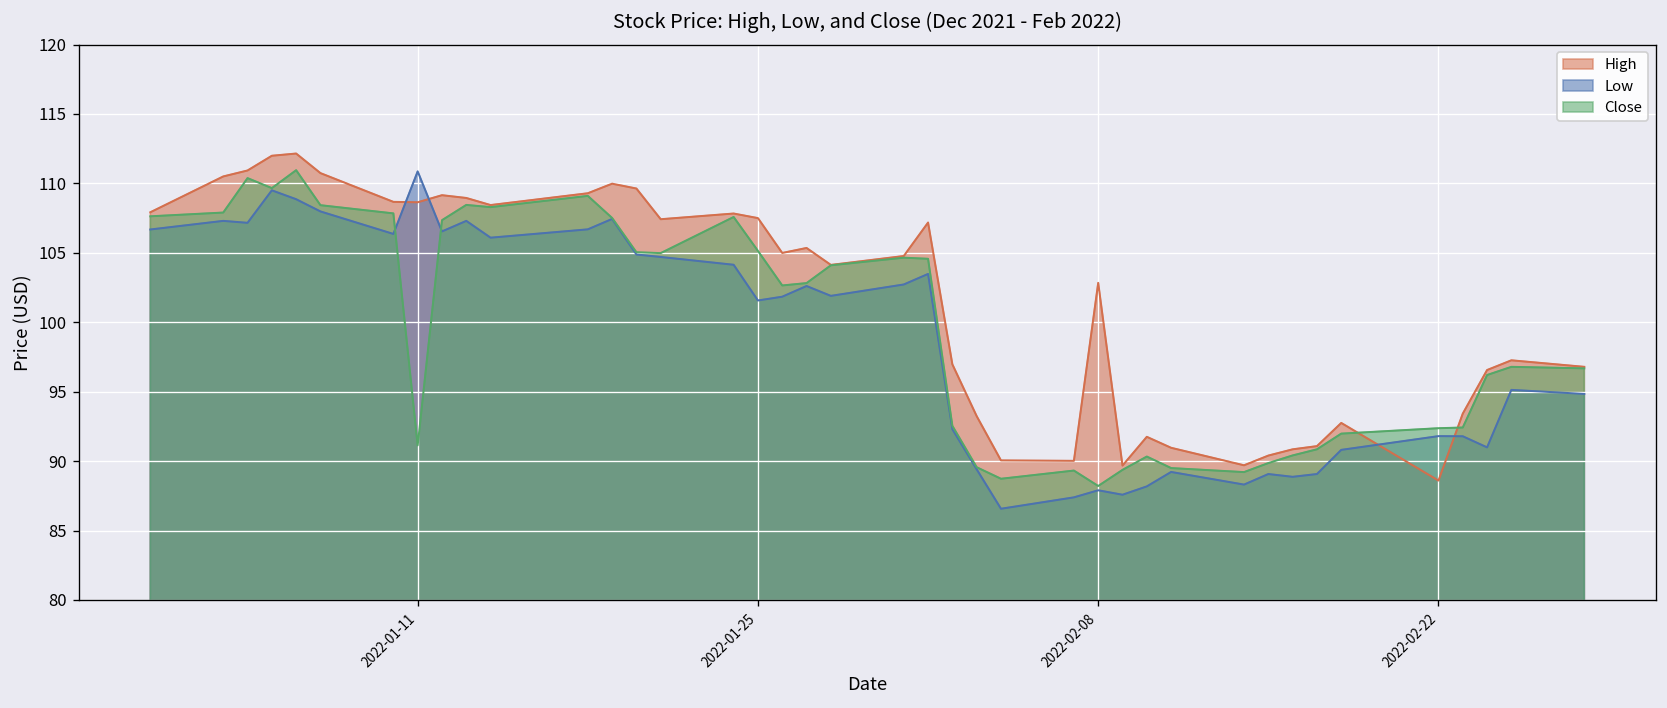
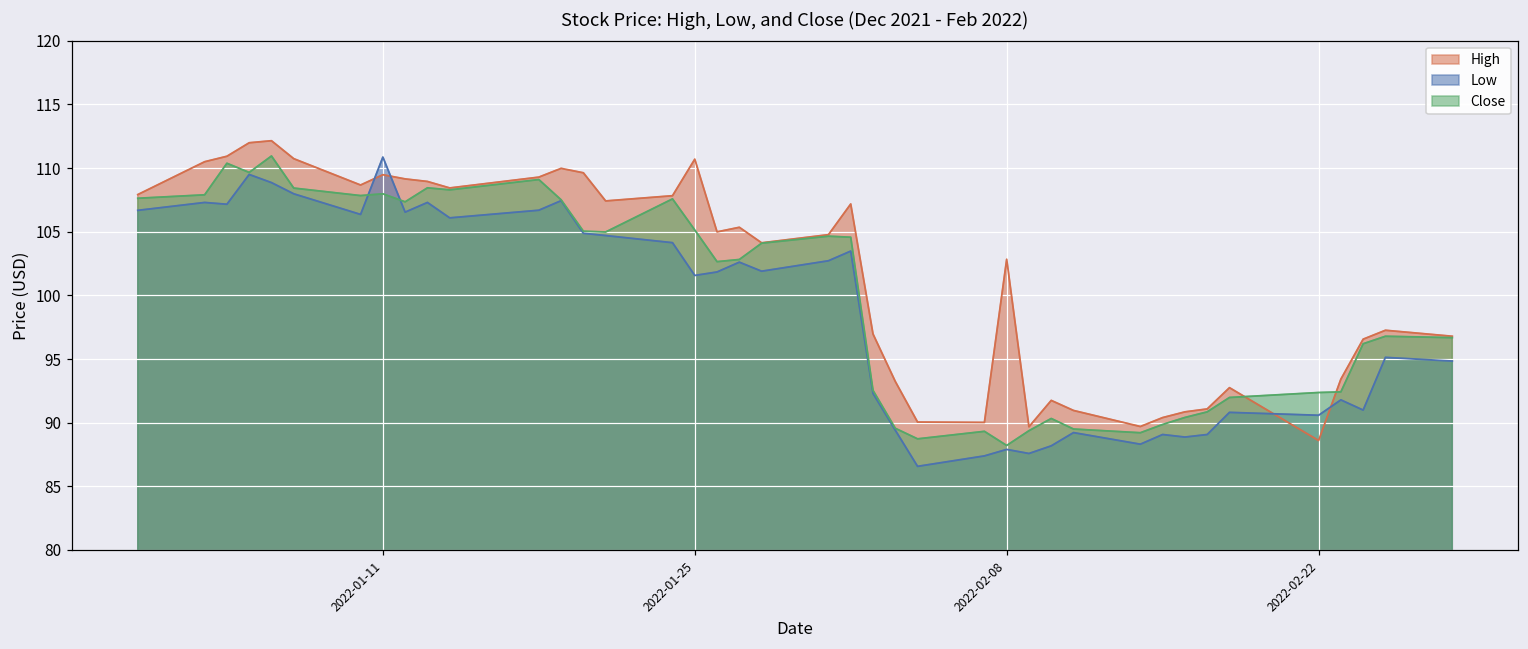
High, 2022-01-11: 108.6 -> 109.5
Close, 2022-01-11: 91.1 -> 108.0
High, 2022-01-25: 107.5 -> 110.7
Low, 2022-02-22: 91.8 -> 90.6
